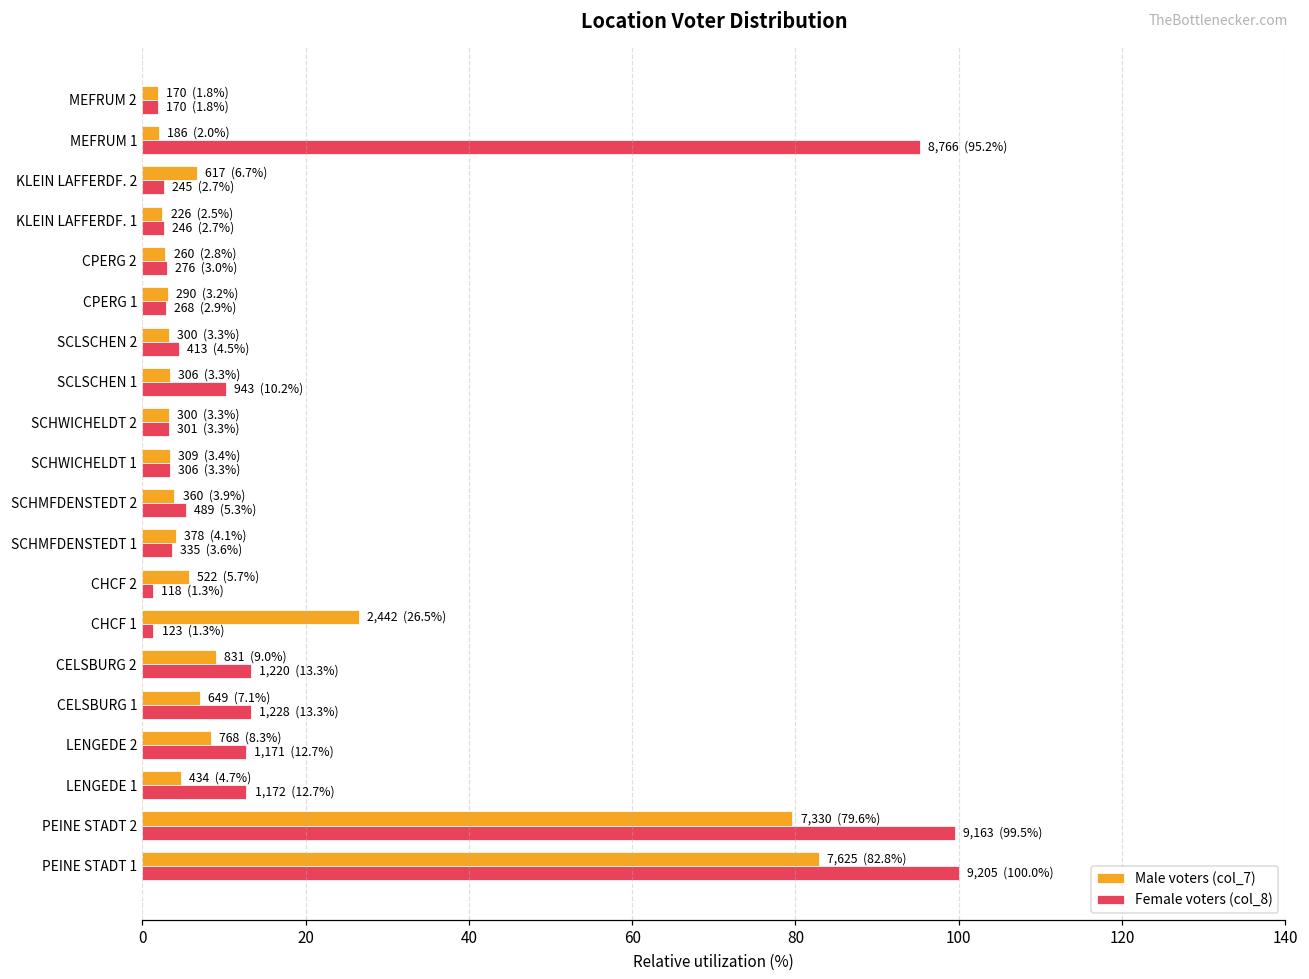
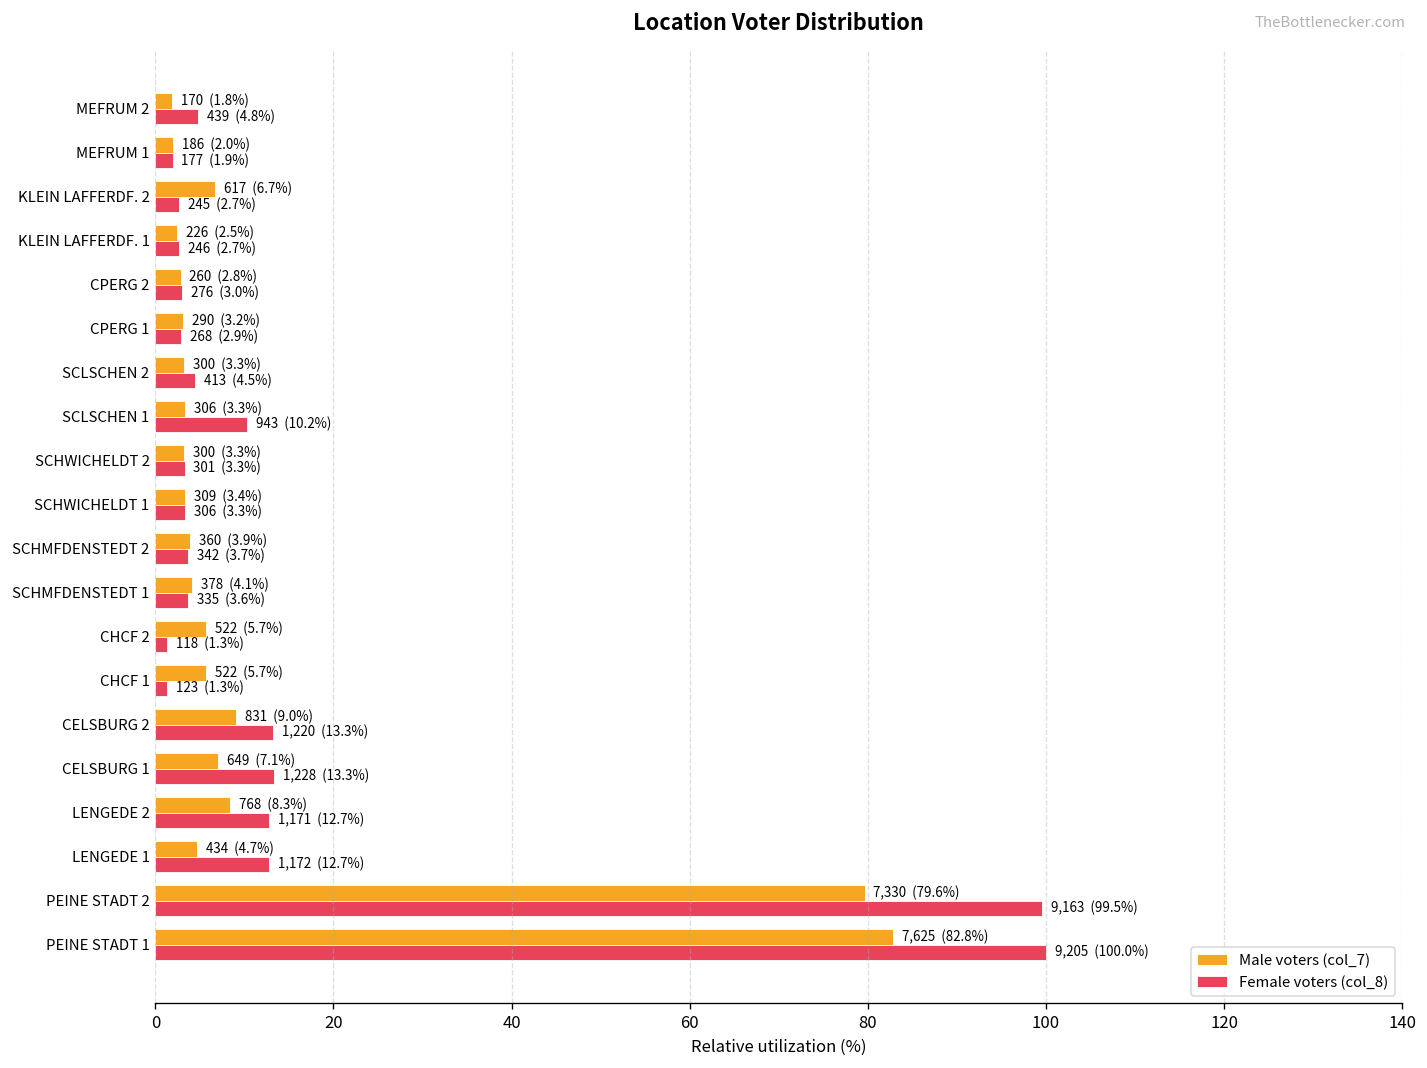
Female voters (col_8), MEFRUM 2: 170 (1.8%) -> 439 (4.8%)
Female voters (col_8), MEFRUM 1: 8,766 (95.2%) -> 177 (1.9%)
Female voters (col_8), SCHMFDENSTEDT 2: 489 (5.3%) -> 342 (3.7%)
Male voters (col_7), CHCF 1: 2,442 (26.5%) -> 522 (5.7%)
